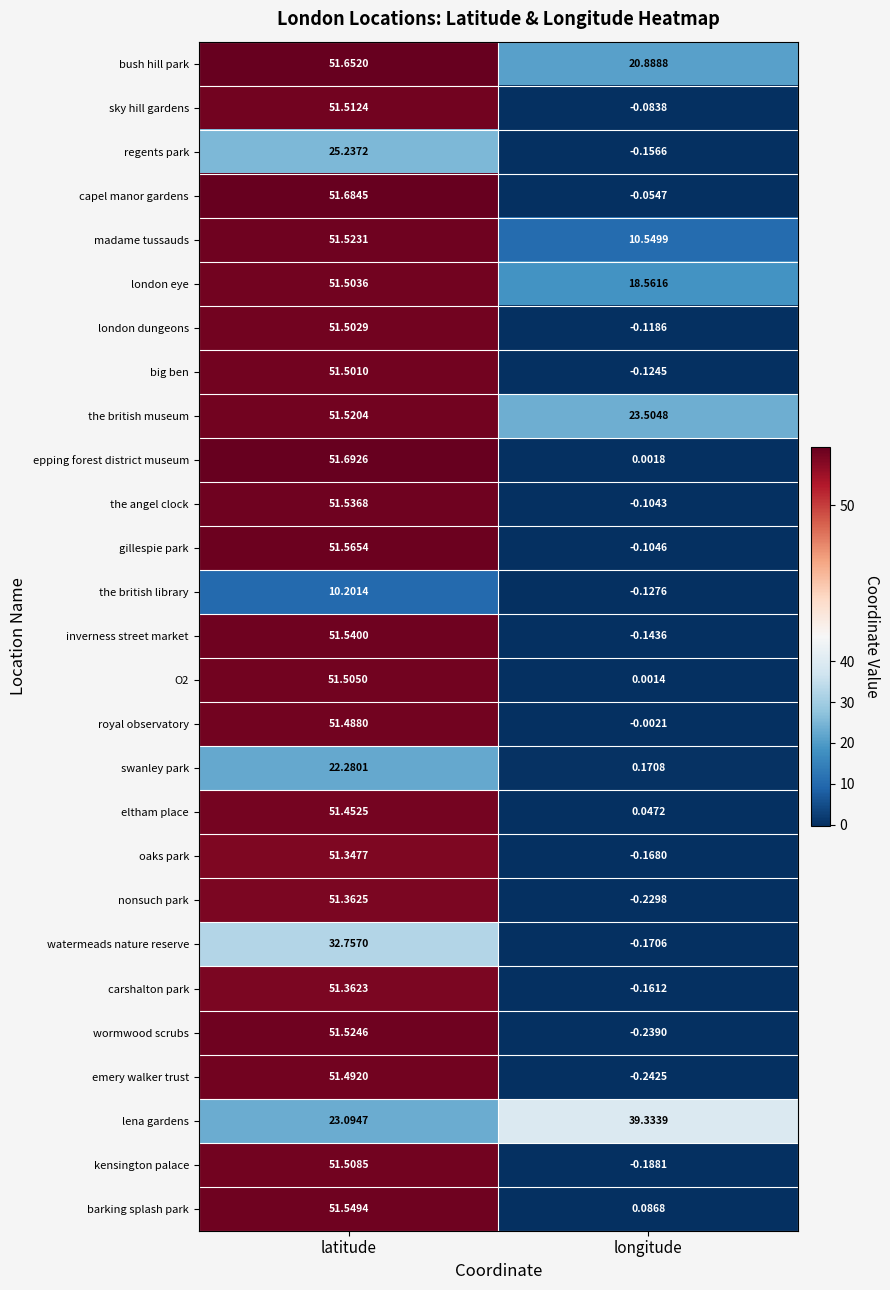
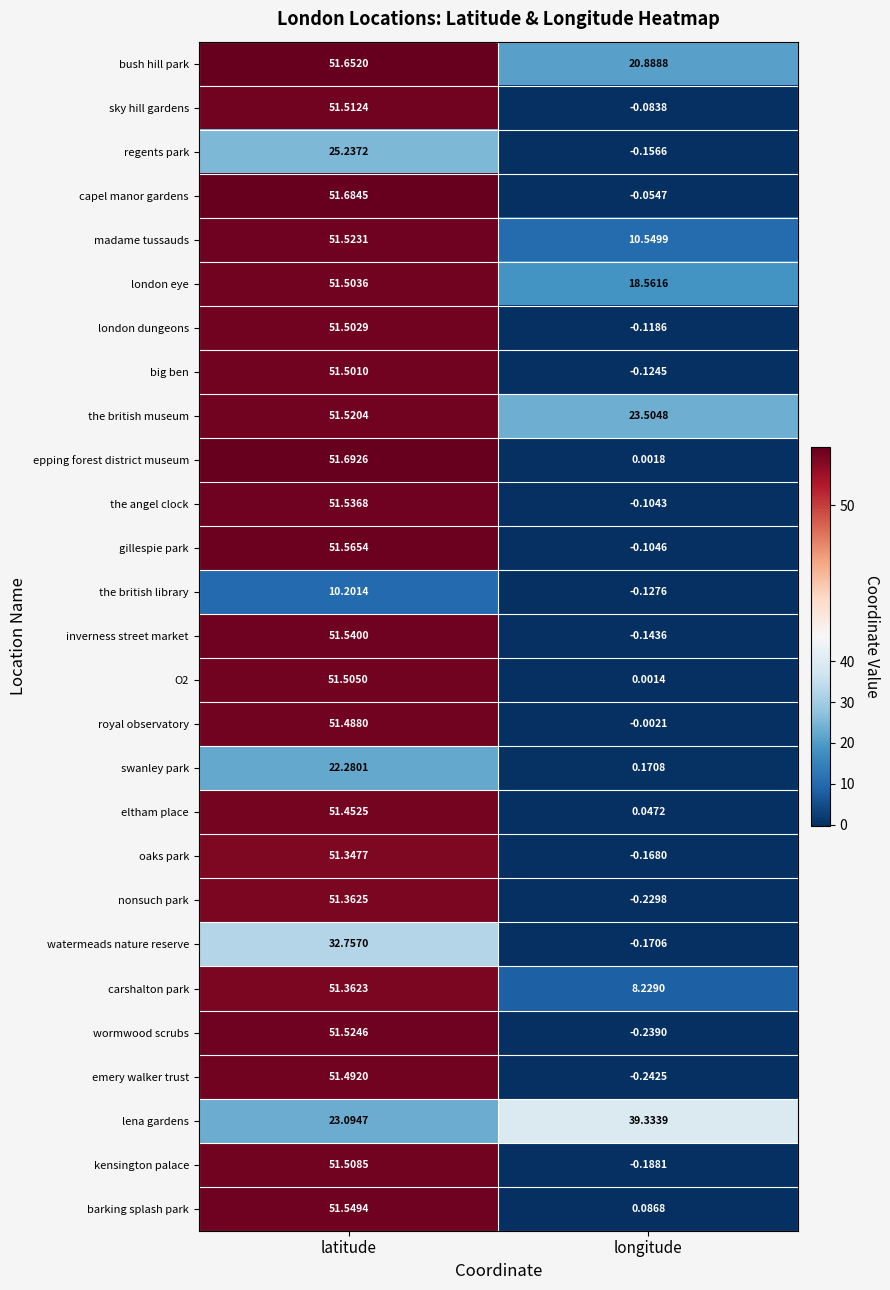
carshalton park, longitude: -0.1612 -> 8.2290
